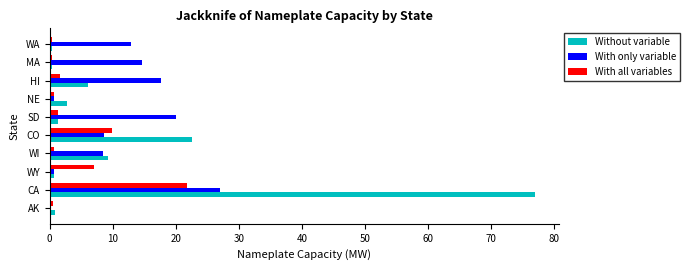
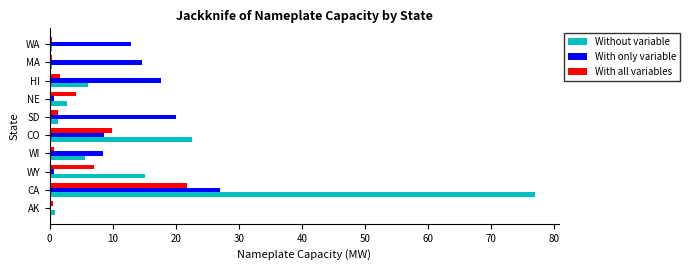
With all variables, NE: 1 -> 4
Without variable, WI: 9 -> 6
Without variable, WY: 1 -> 15
